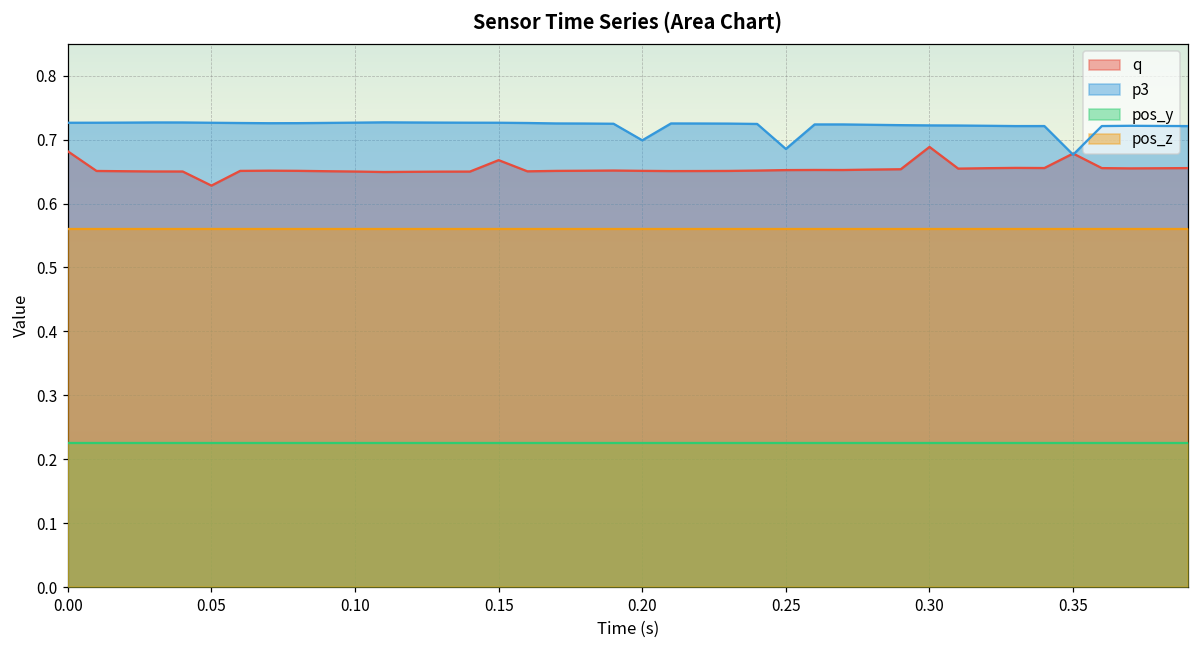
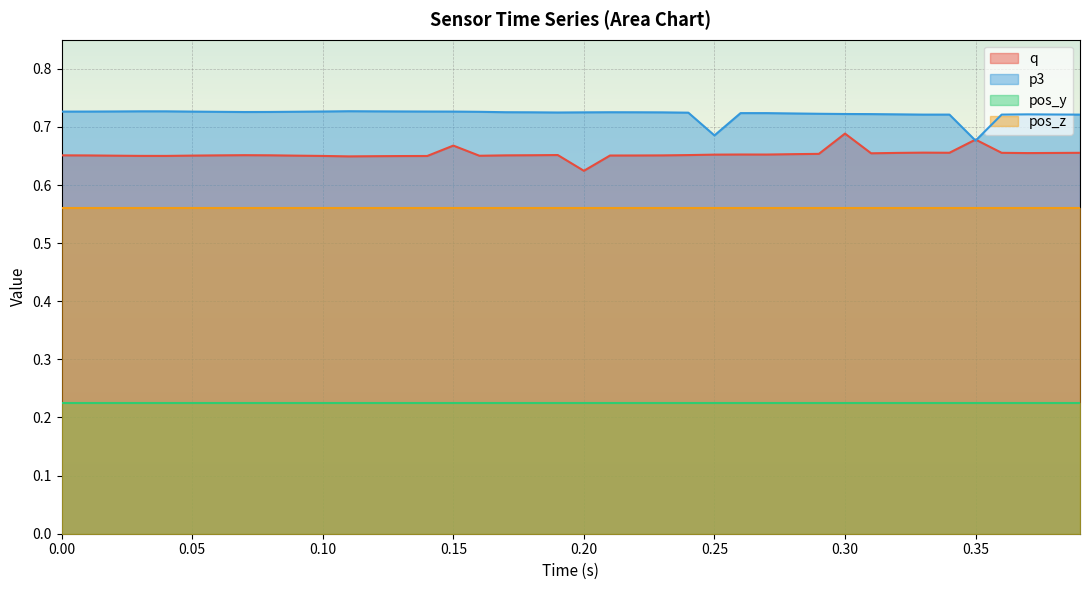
q, 0.00: 0.68 -> 0.65
q, 0.05: 0.63 -> 0.65
q, 0.20: 0.65 -> 0.62
p3, 0.20: 0.70 -> 0.73
